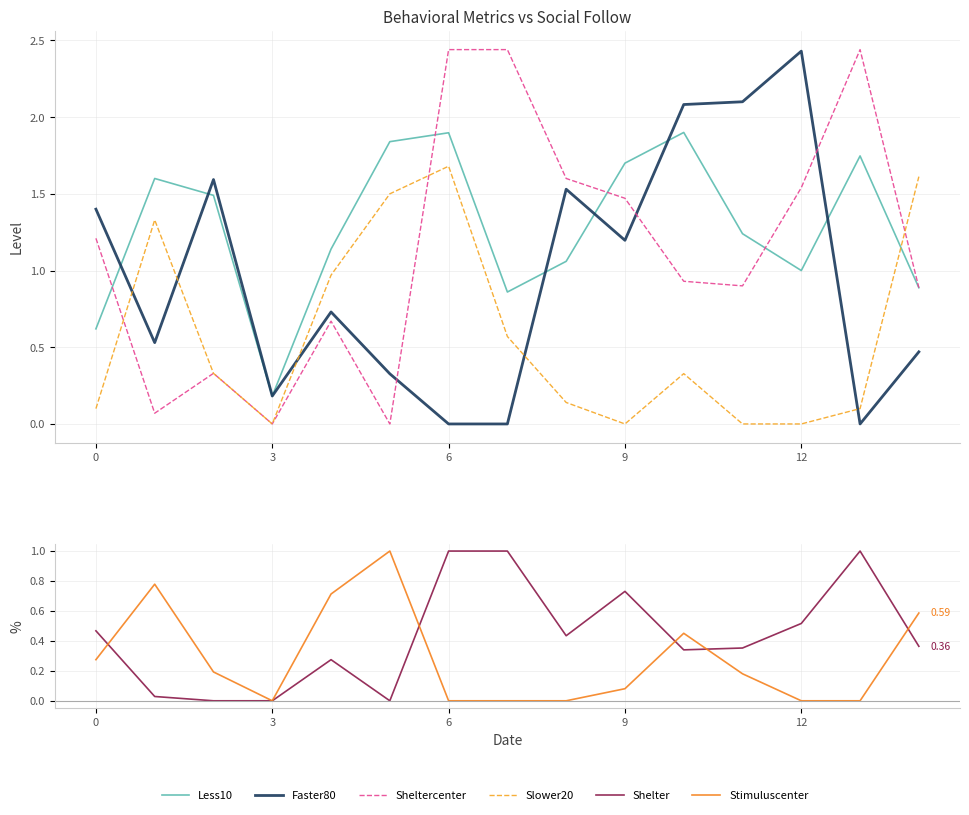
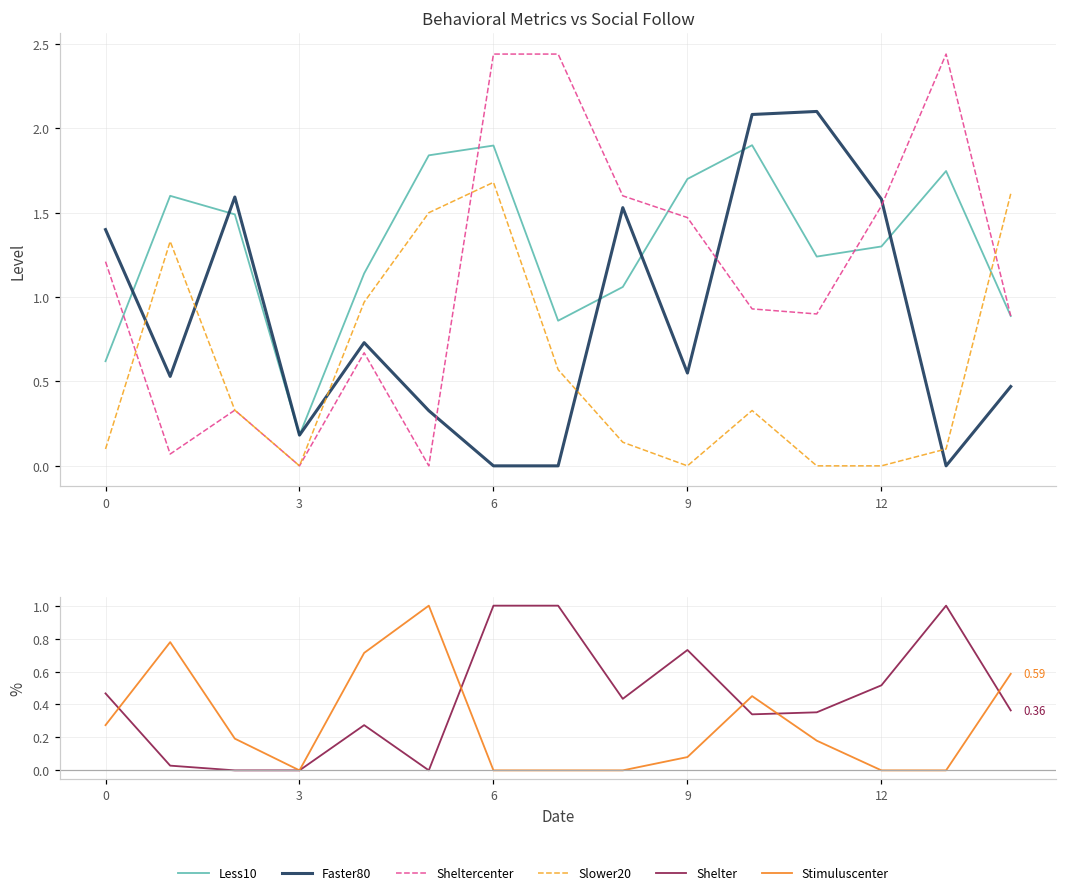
Behavioral Metrics vs Social Follow, Faster80, 9: 1.20 -> 0.55
Behavioral Metrics vs Social Follow, Less10, 12: 1.0 -> 1.3
Behavioral Metrics vs Social Follow, Faster80, 12: 2.43 -> 1.58
